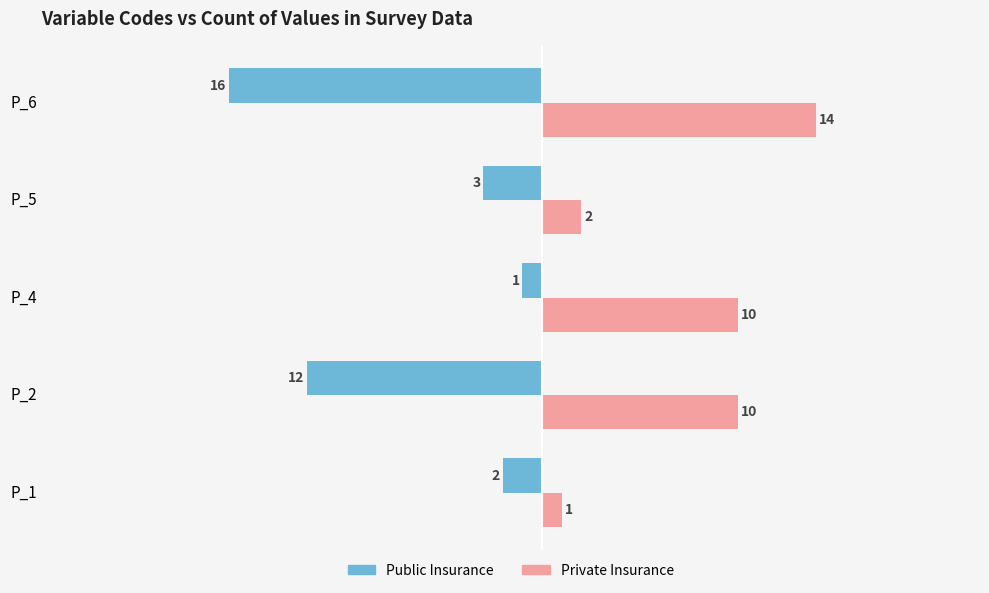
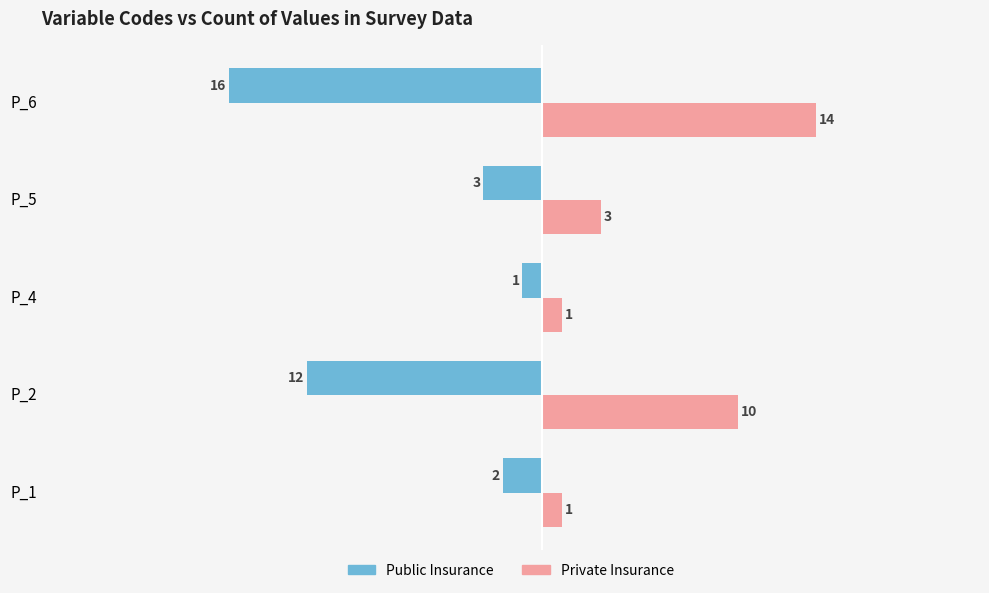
Private Insurance, P_5: 2 -> 3
Private Insurance, P_4: 10 -> 1
